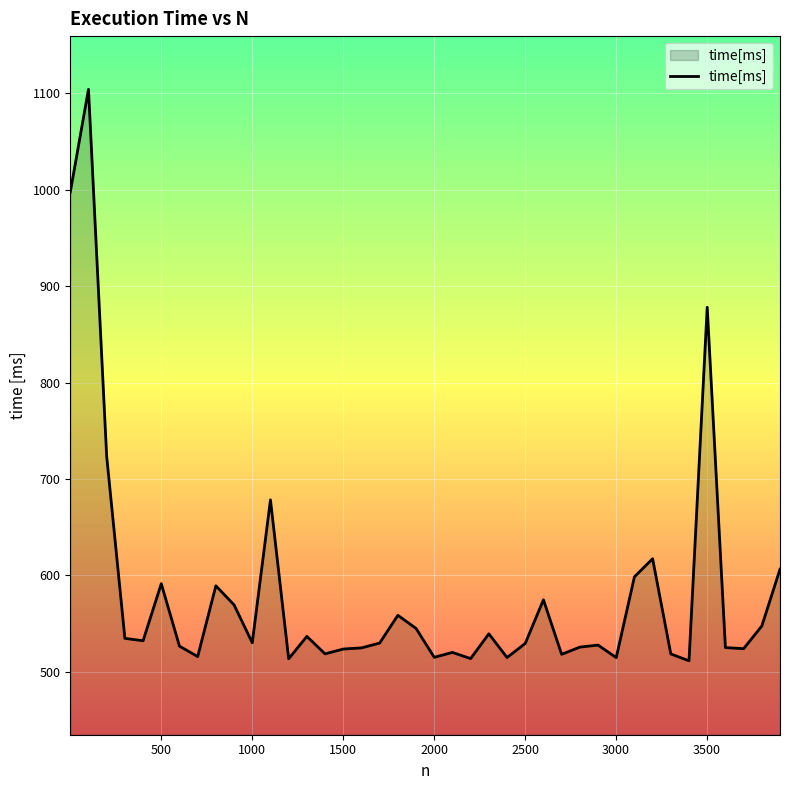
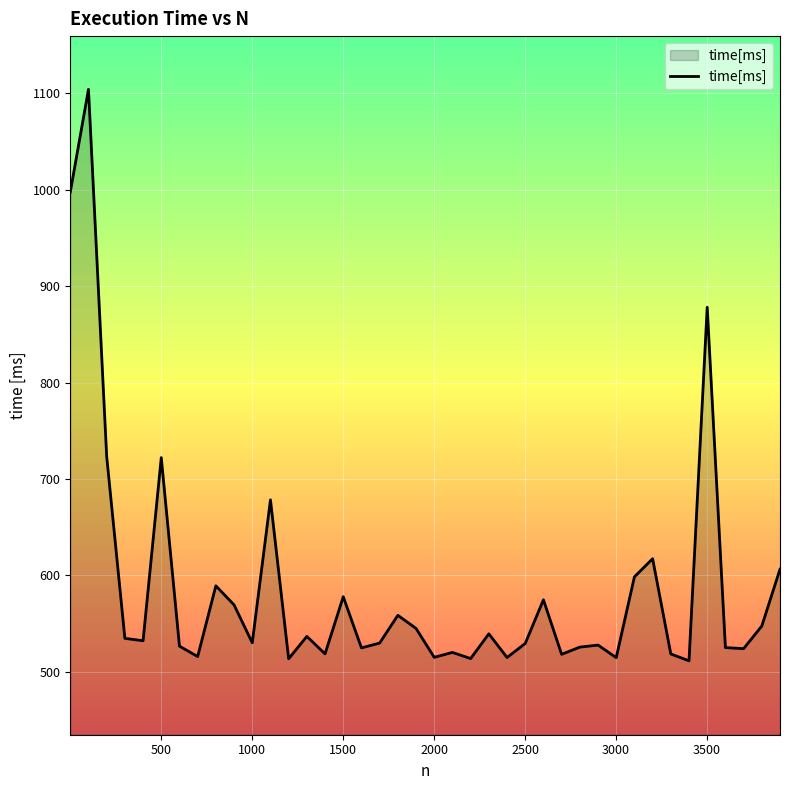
500: 590 -> 720
1500: 520 -> 580
